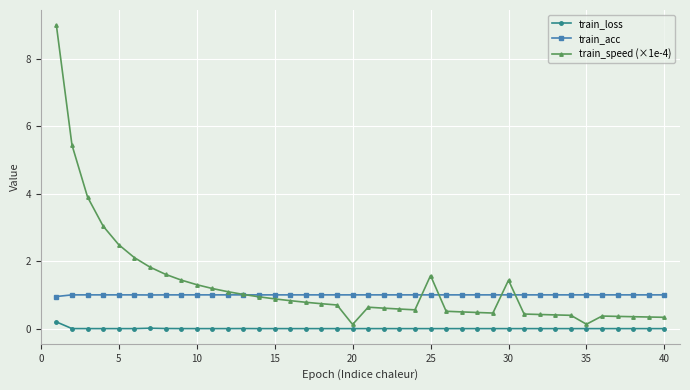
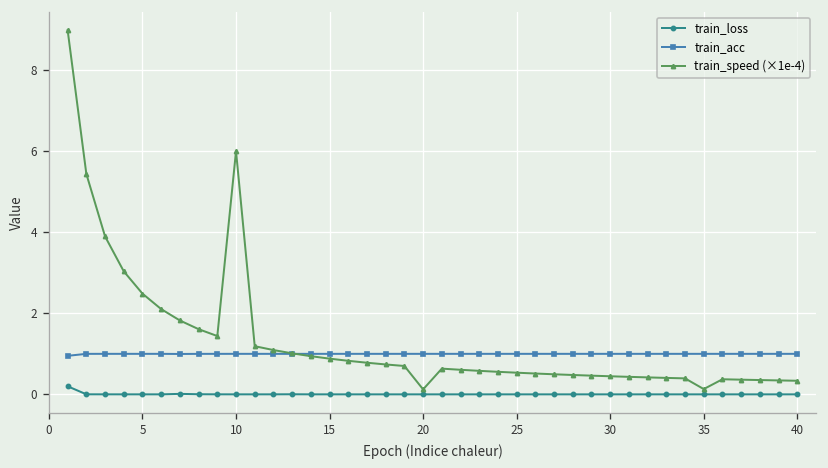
train_speed (×1e-4), 10: 1.3 -> 6.0
train_speed (×1e-4), 25: 1.6 -> 0.5
train_speed (×1e-4), 30: 1.4 -> 0.4
